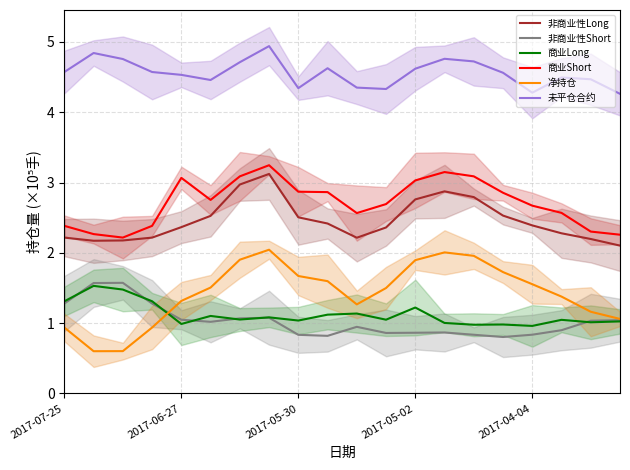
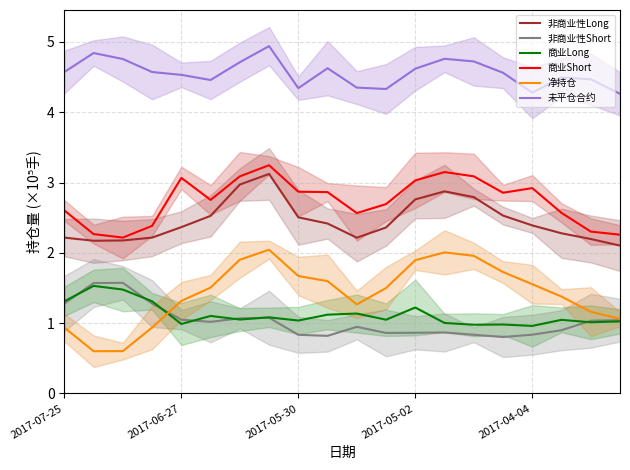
商业Short, 2017-07-25: 2.4 -> 2.6
商业Short, 2017-04-04: 2.7 -> 2.9
